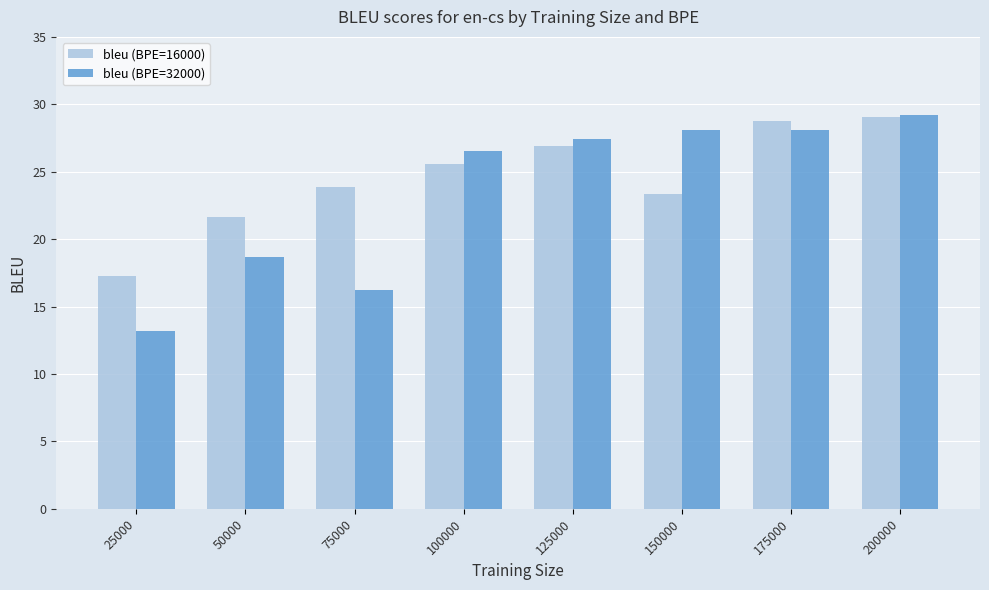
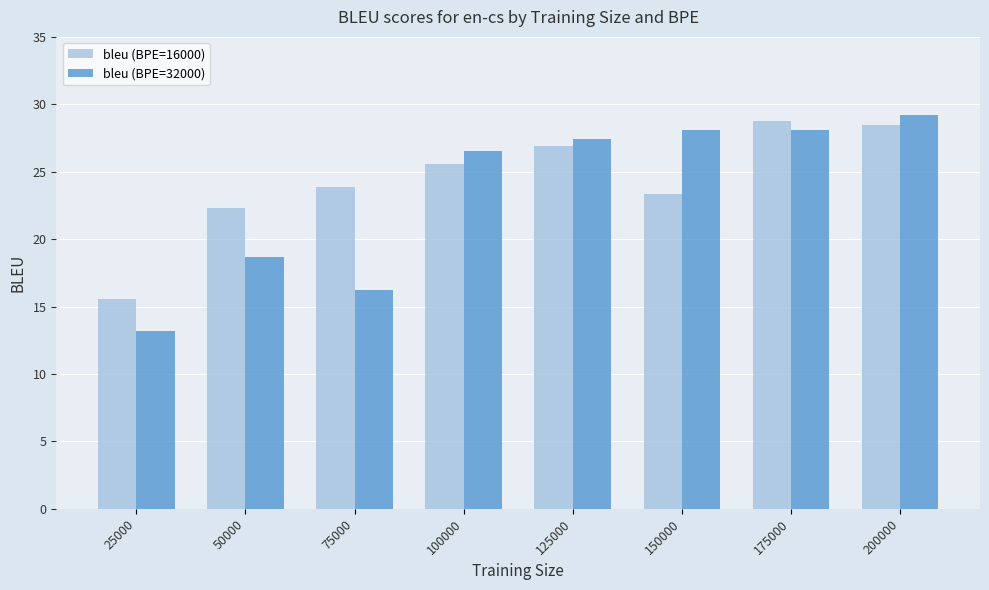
bleu (BPE=16000), 25000: 17.3 -> 15.5
bleu (BPE=16000), 50000: 21.6 -> 22.3
bleu (BPE=16000), 200000: 29.1 -> 28.5
